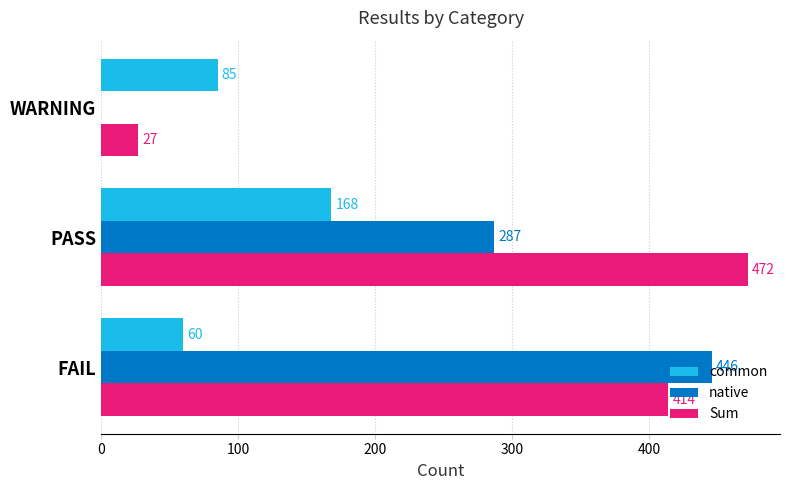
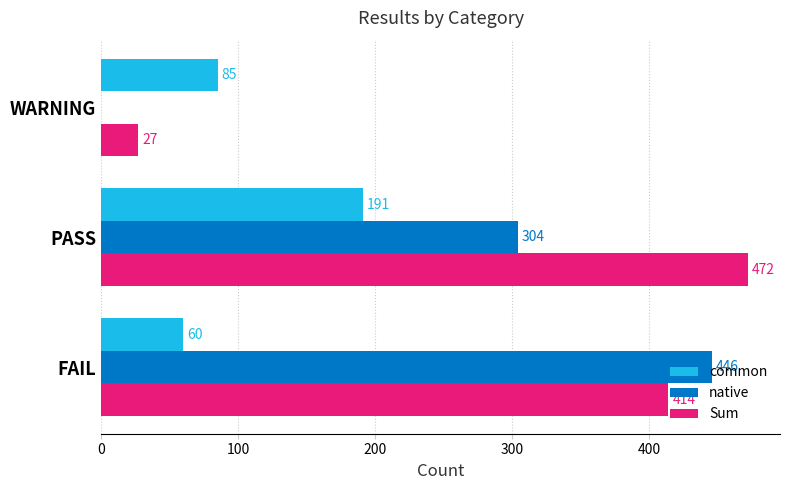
common, PASS: 168 -> 191
native, PASS: 287 -> 304
